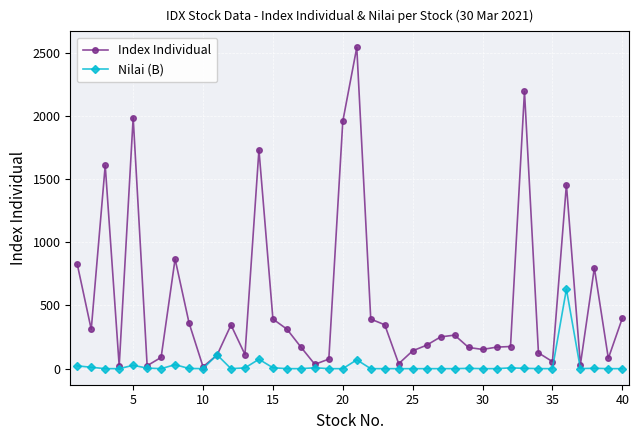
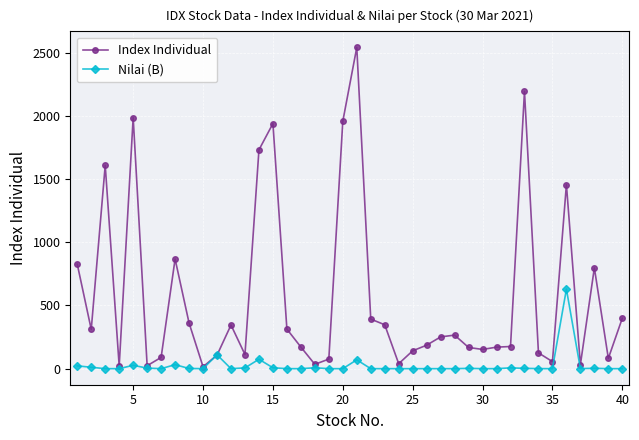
Index Individual, 15: 390 -> 1940
